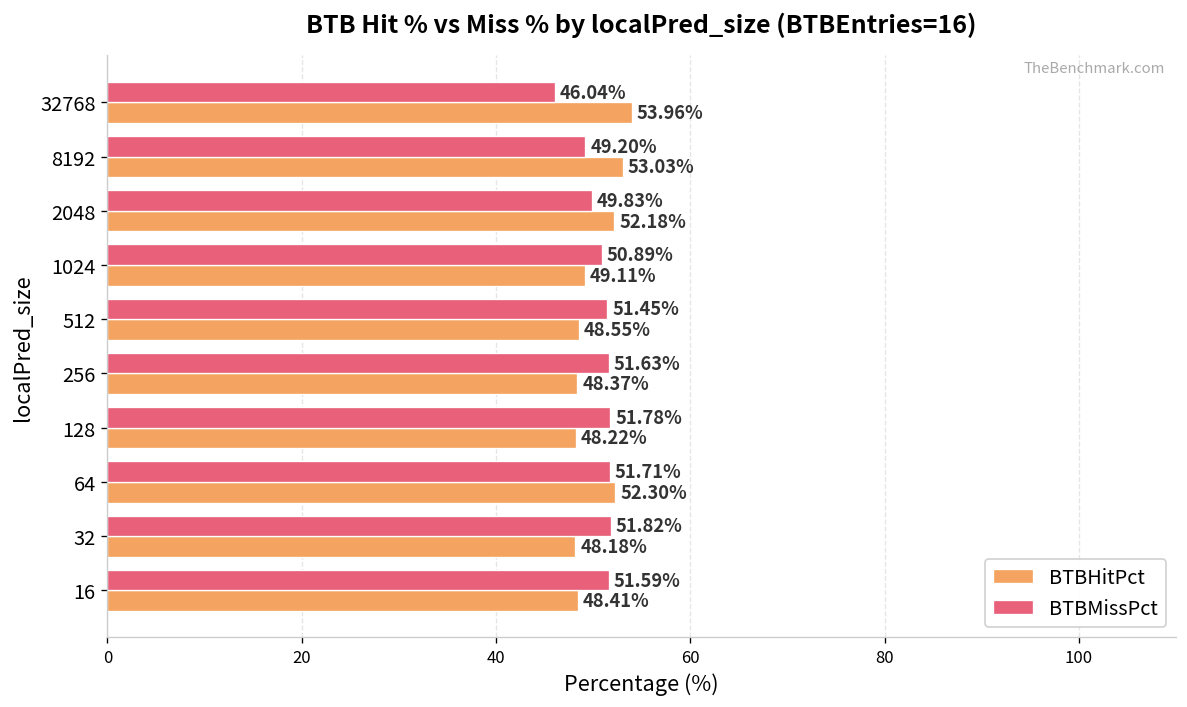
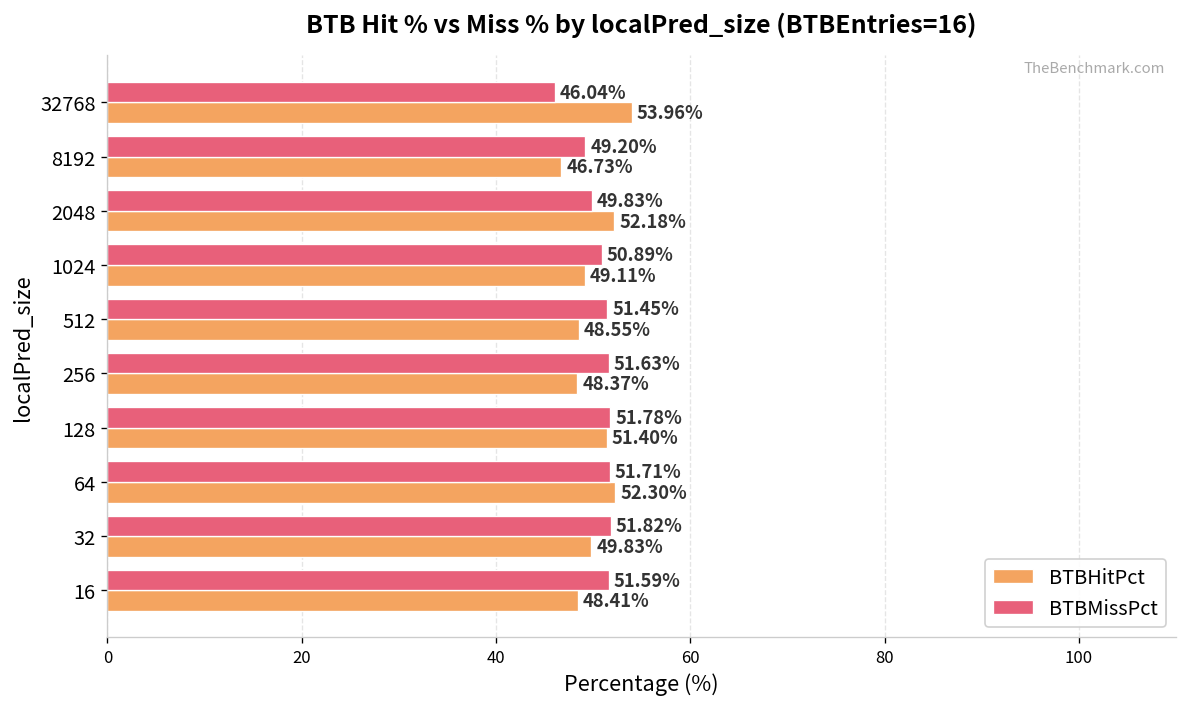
BTBHitPct, 8192: 53.03% -> 46.73%
BTBHitPct, 128: 48.22% -> 51.40%
BTBHitPct, 32: 48.18% -> 49.83%
